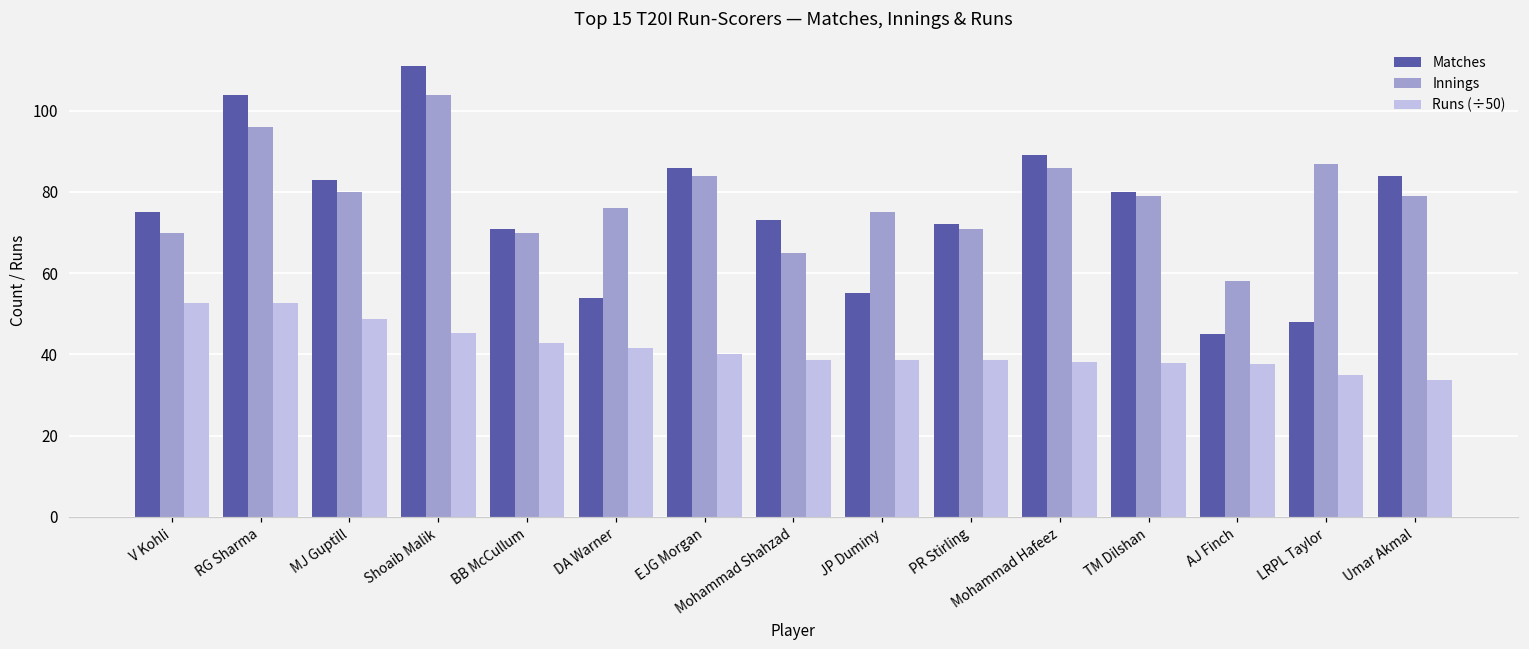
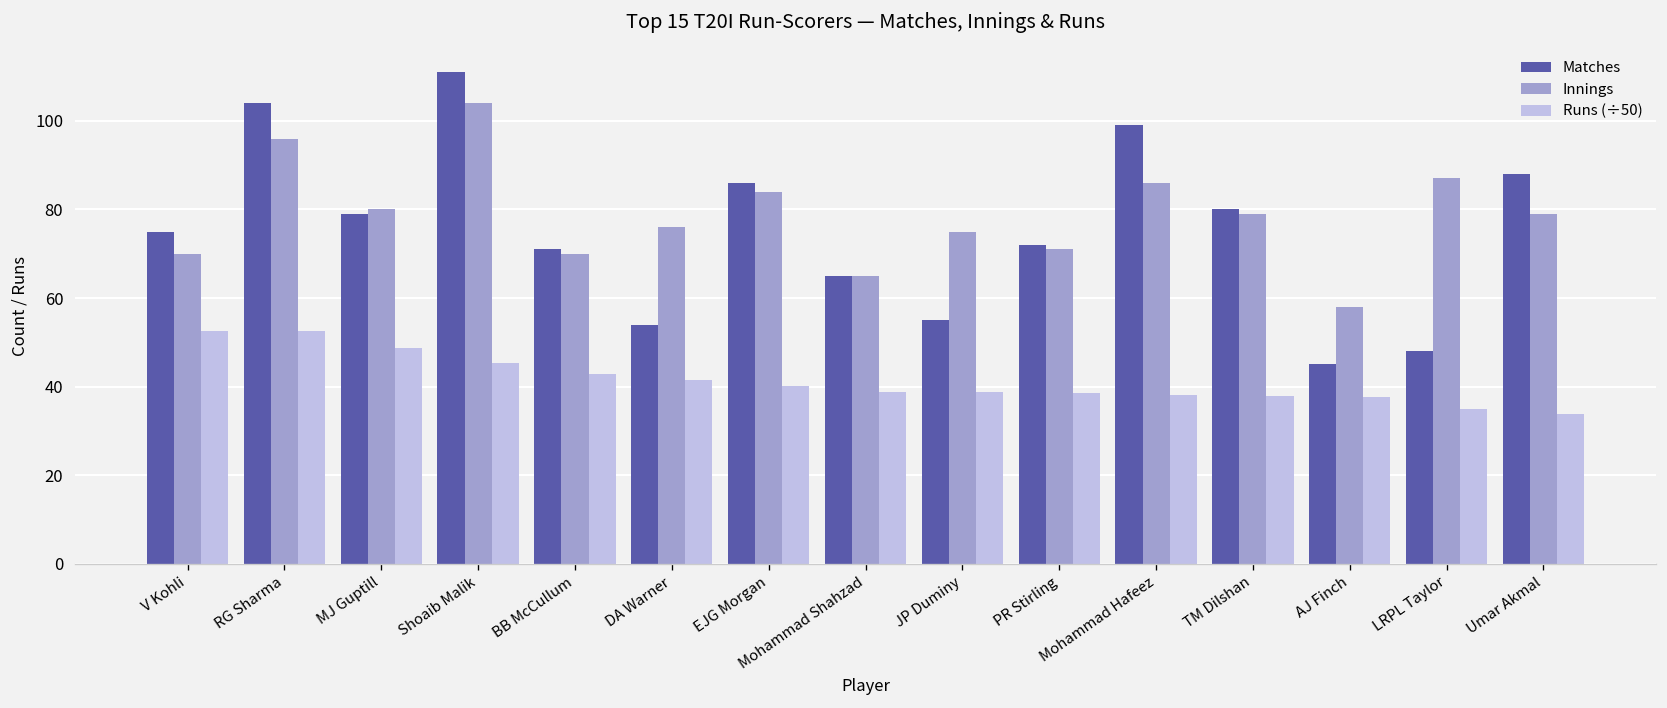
Matches, MJ Guptill: 83 -> 79
Matches, Mohammad Shahzad: 73 -> 65
Matches, Mohammad Hafeez: 89 -> 99
Matches, Umar Akmal: 84 -> 88
